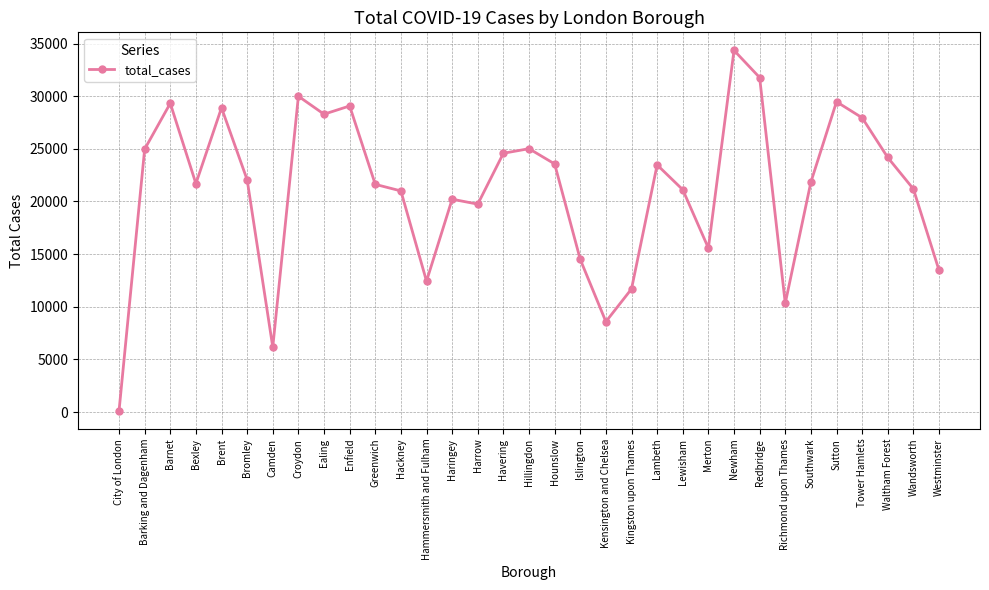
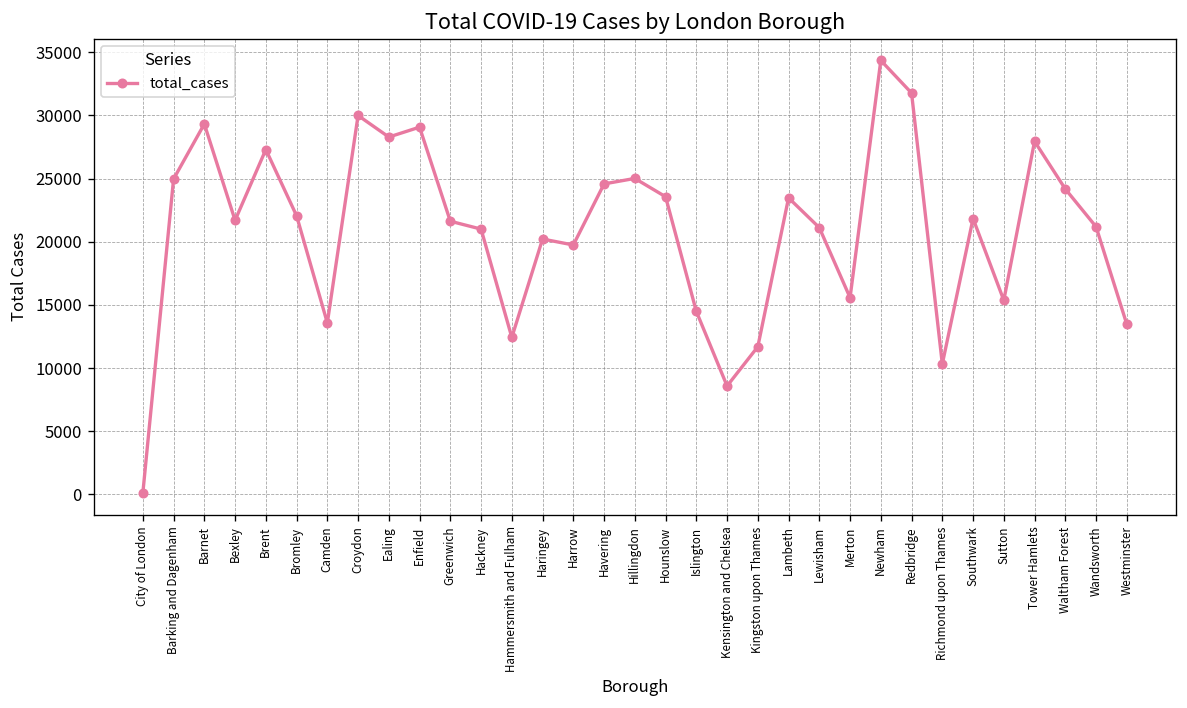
Brent: 28900 -> 27300
Camden: 6200 -> 13600
Sutton: 29500 -> 15400
